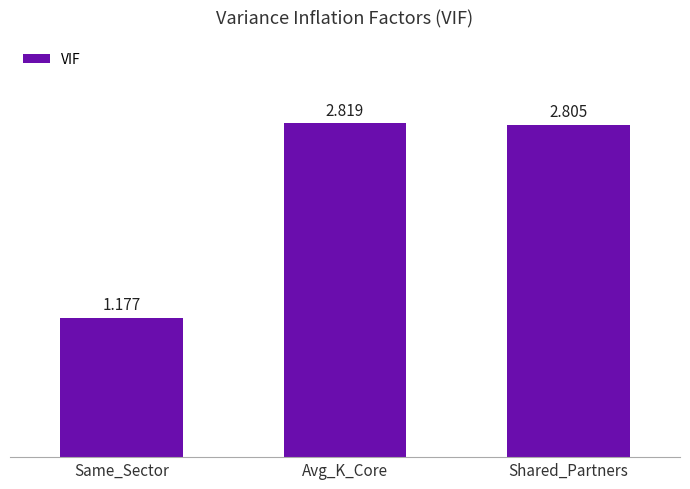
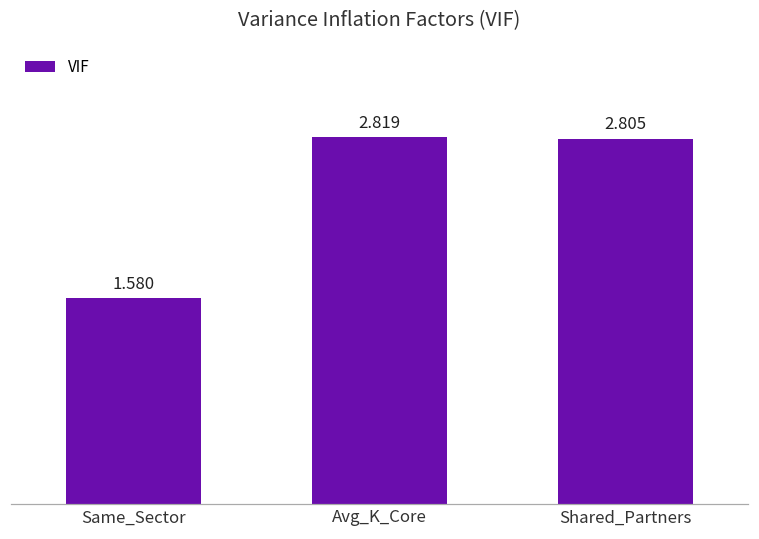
Same_Sector: 1.177 -> 1.580
